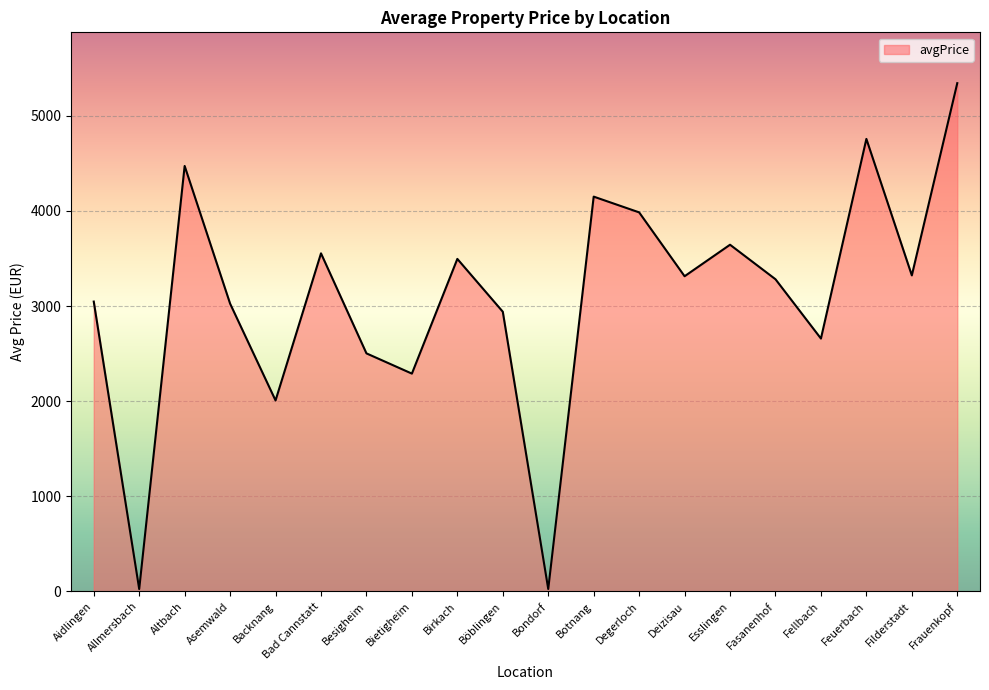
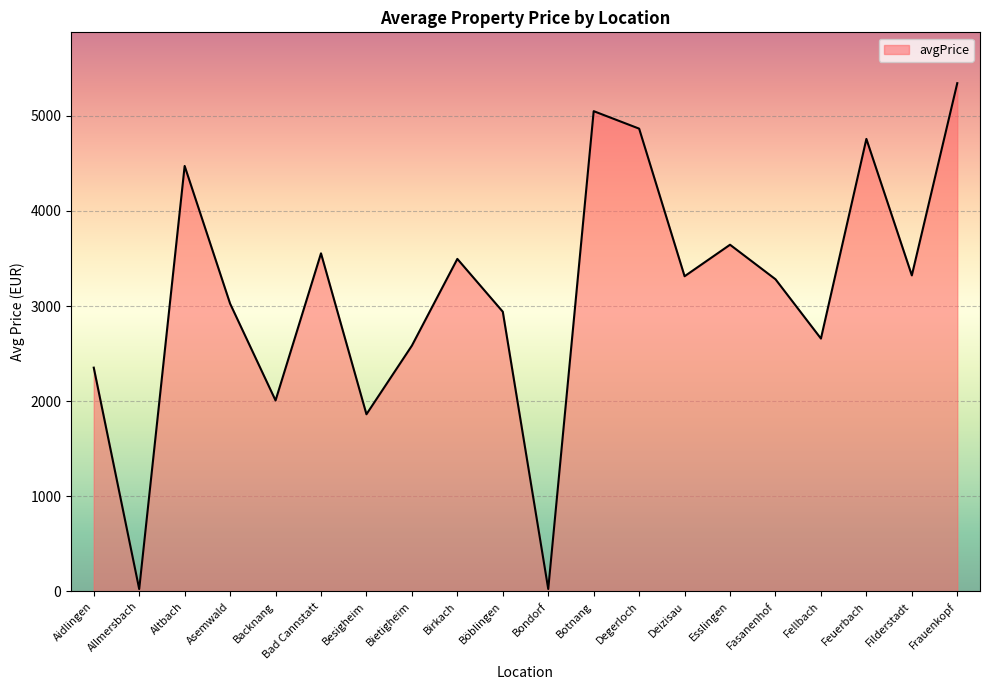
Aidlingen: 3000 -> 2400
Besigheim: 2500 -> 1900
Bietigheim: 2300 -> 2600
Botnang: 4200 -> 5000
Degerloch: 4000 -> 4900
